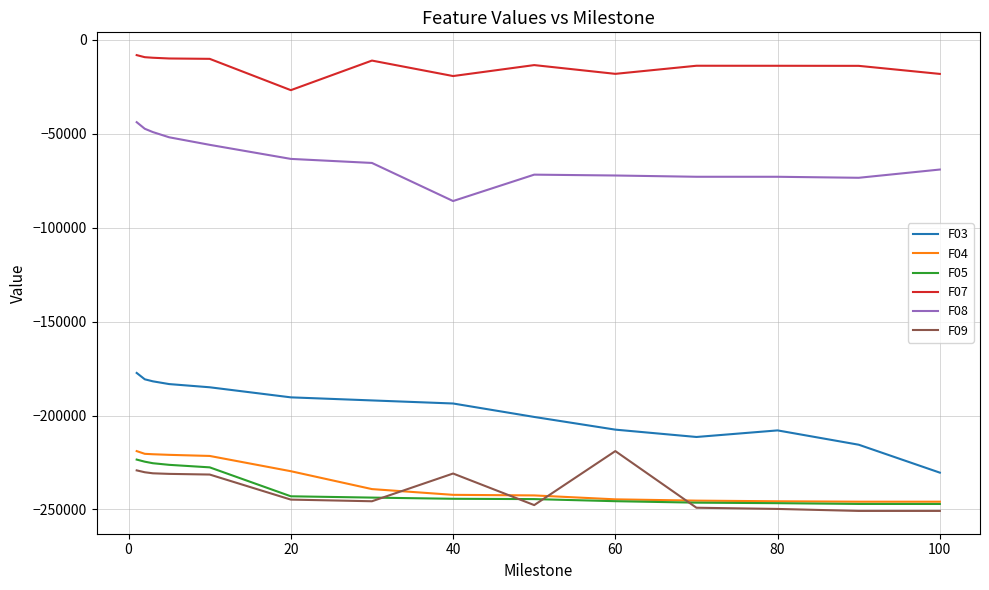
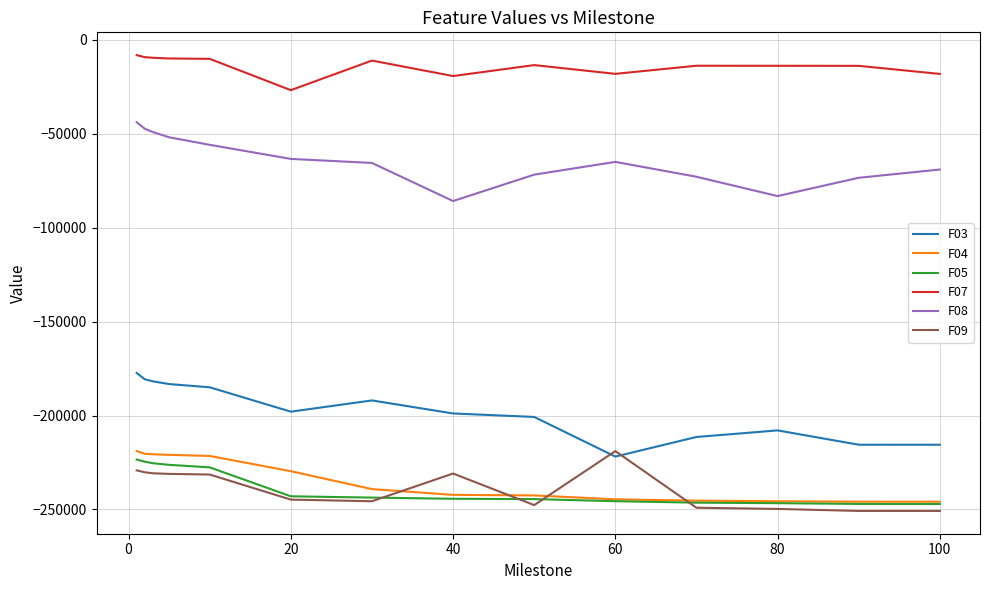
F03, 20: -190000 -> -198000
F03, 40: -194000 -> -199000
F03, 60: -208000 -> -222000
F08, 60: -72000 -> -65000
F08, 80: -73000 -> -83000
F03, 100: -230000 -> -216000
